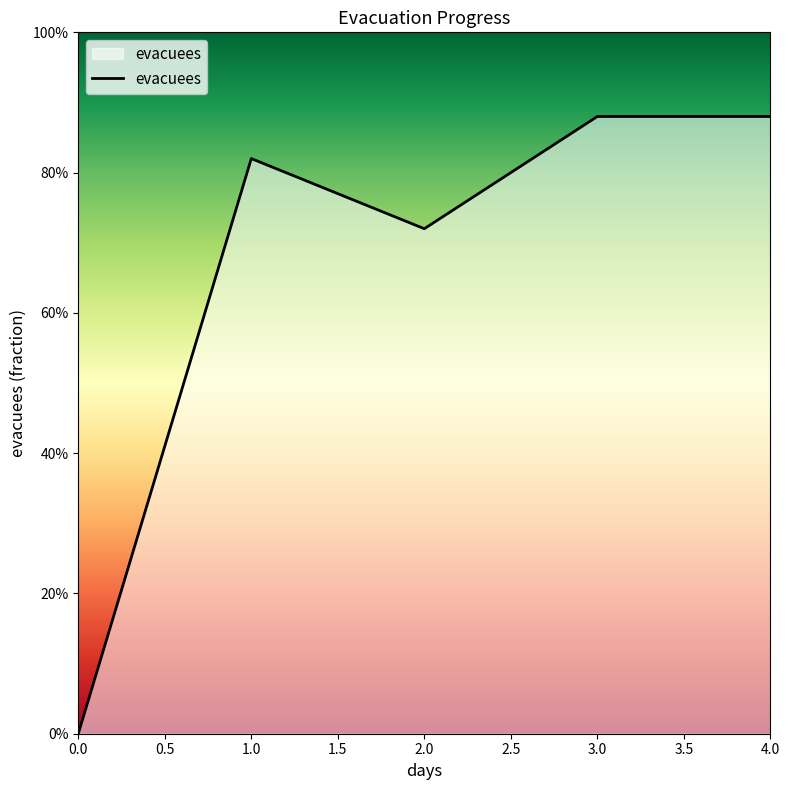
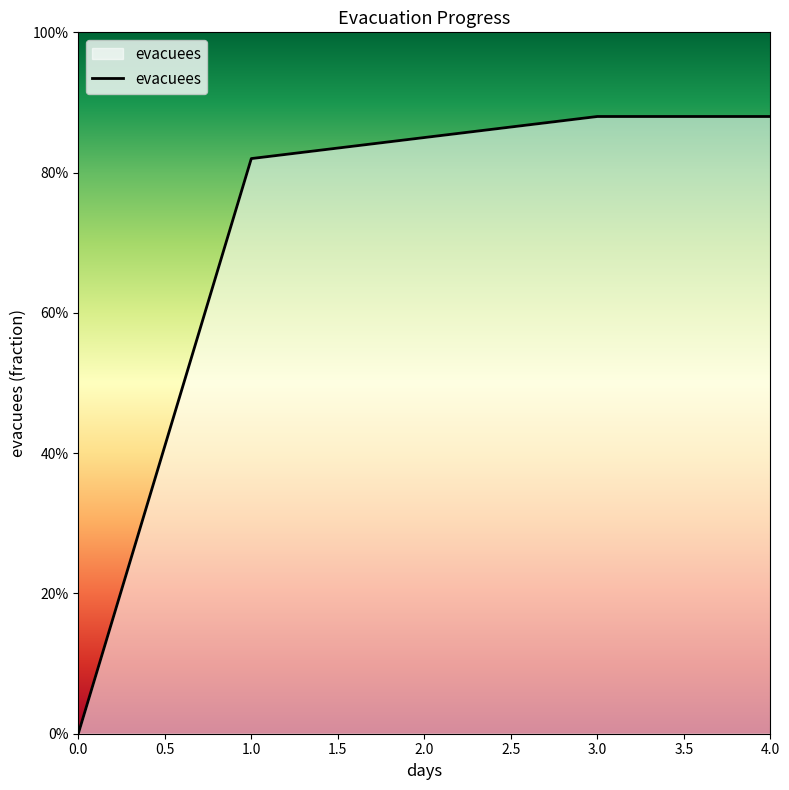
2.0: 72% -> 85%
